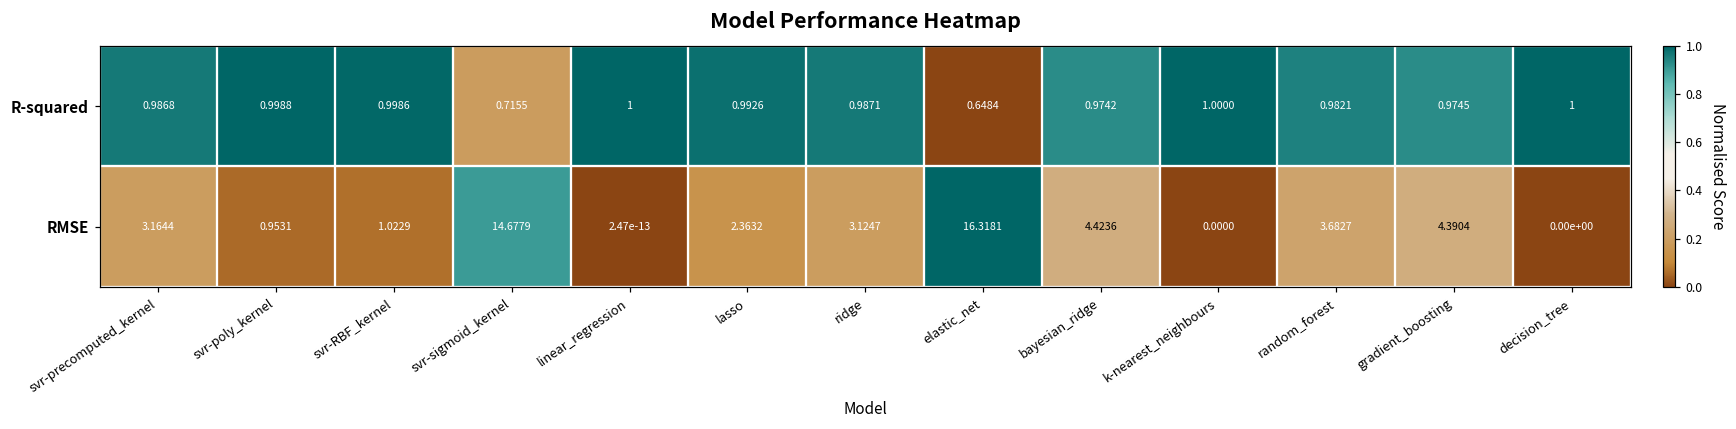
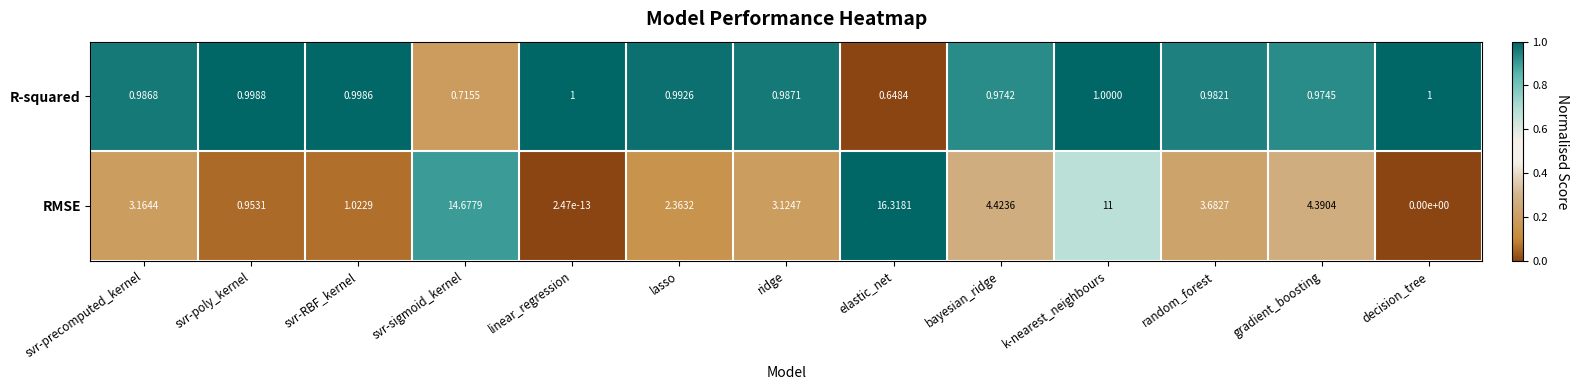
RMSE, k-nearest_neighbours: 0.0000 -> 11
